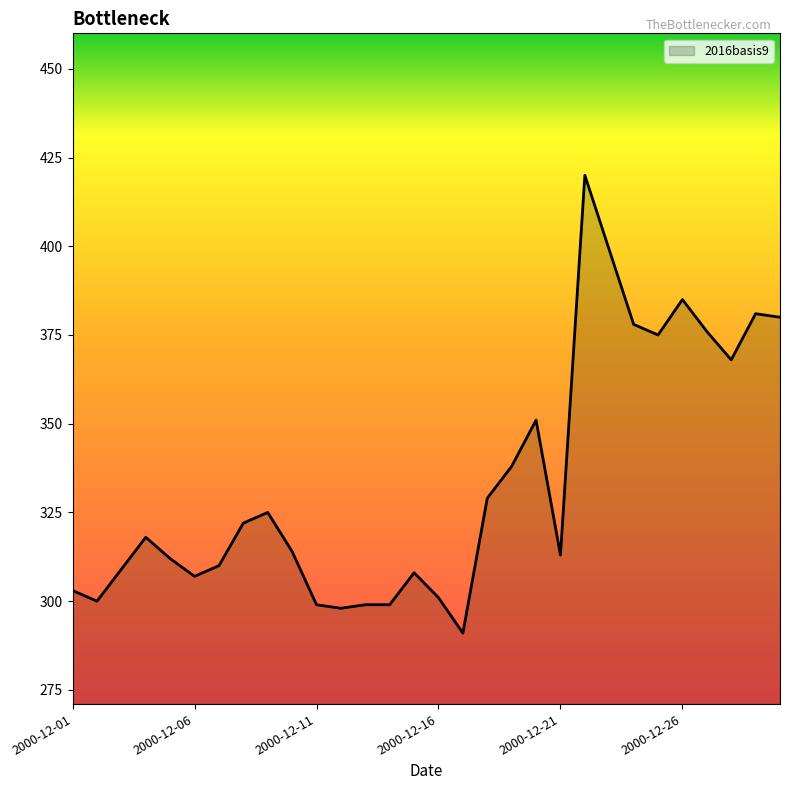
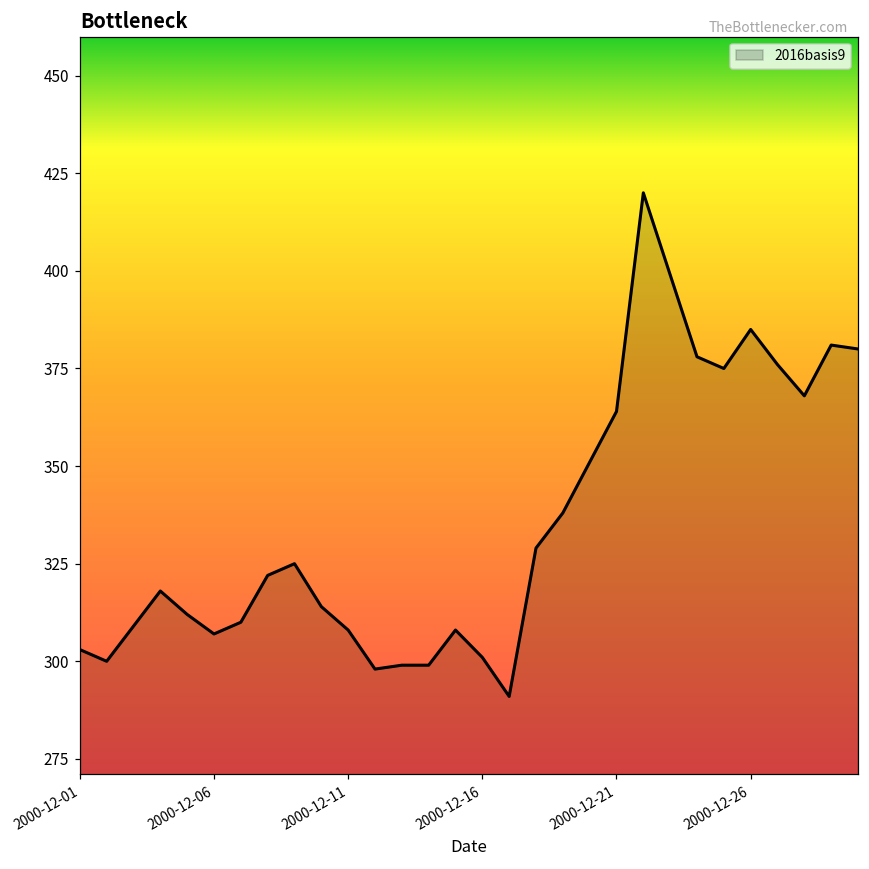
2000-12-11: 299 -> 308
2000-12-21: 313 -> 364
